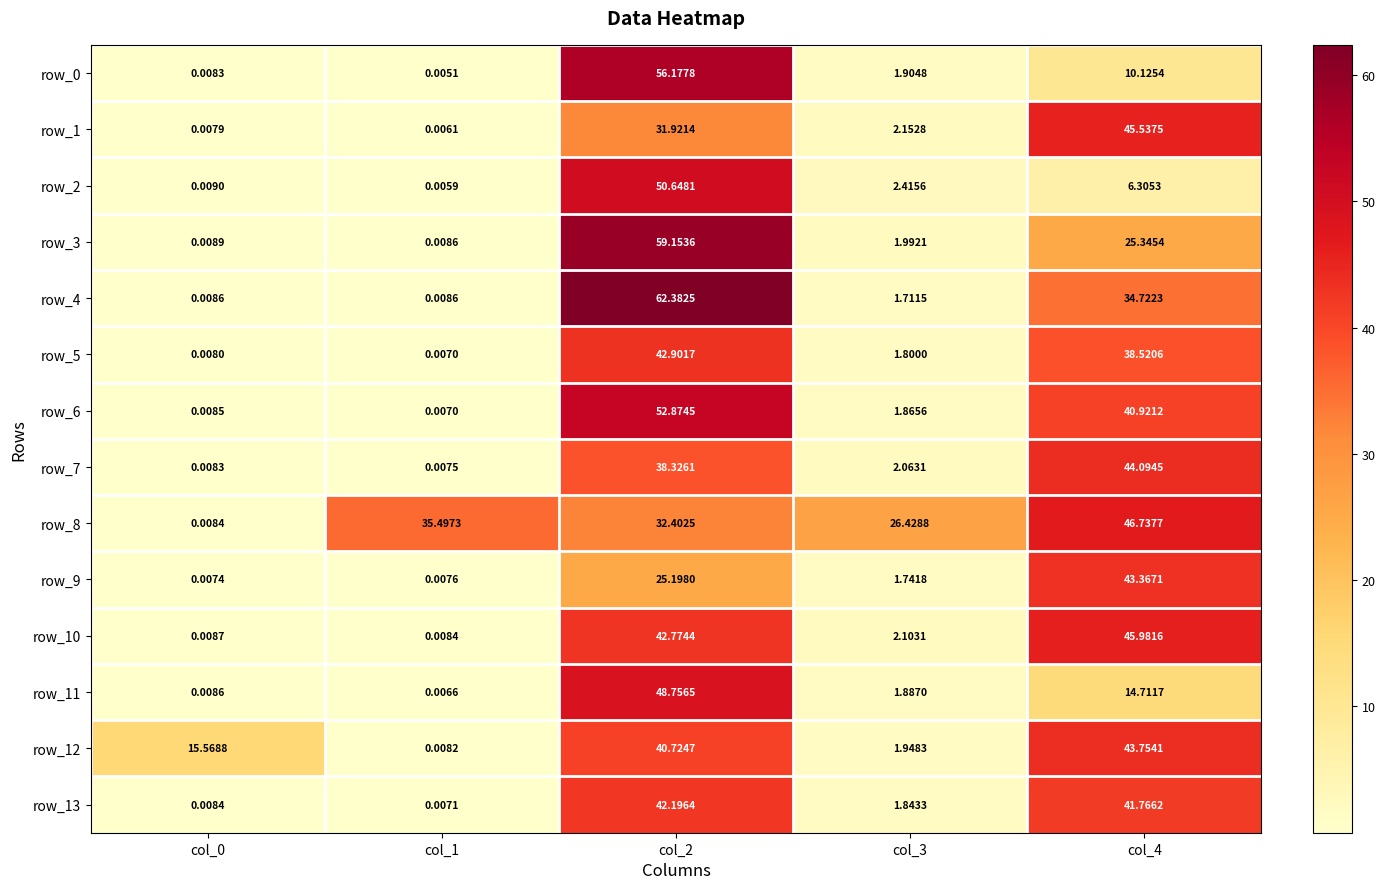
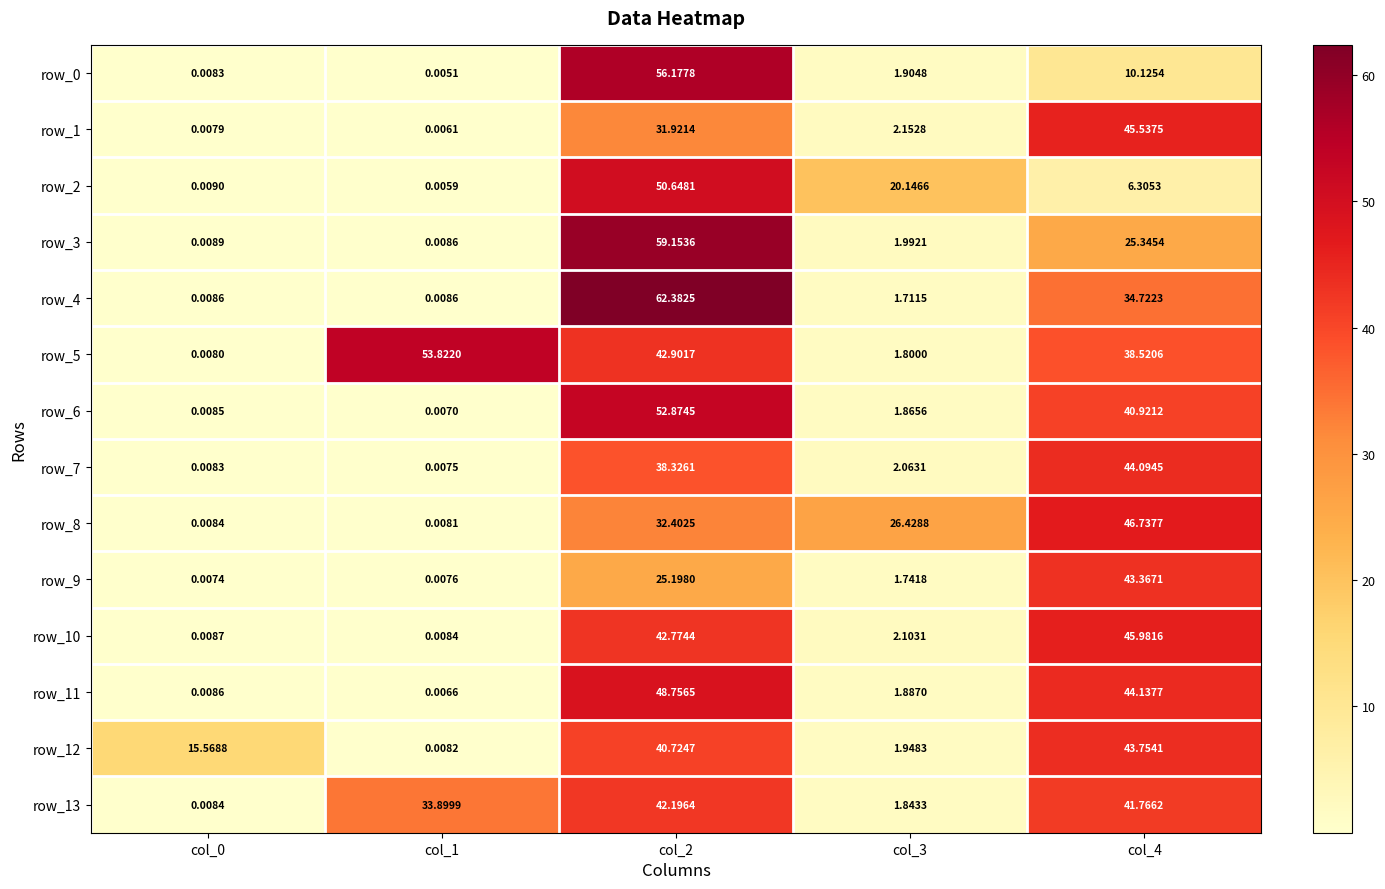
row_2, col_3: 2.4156 -> 20.1466
row_5, col_1: 0.0070 -> 53.8220
row_8, col_1: 35.4973 -> 0.0081
row_11, col_4: 14.7117 -> 44.1377
row_13, col_1: 0.0071 -> 33.8999
